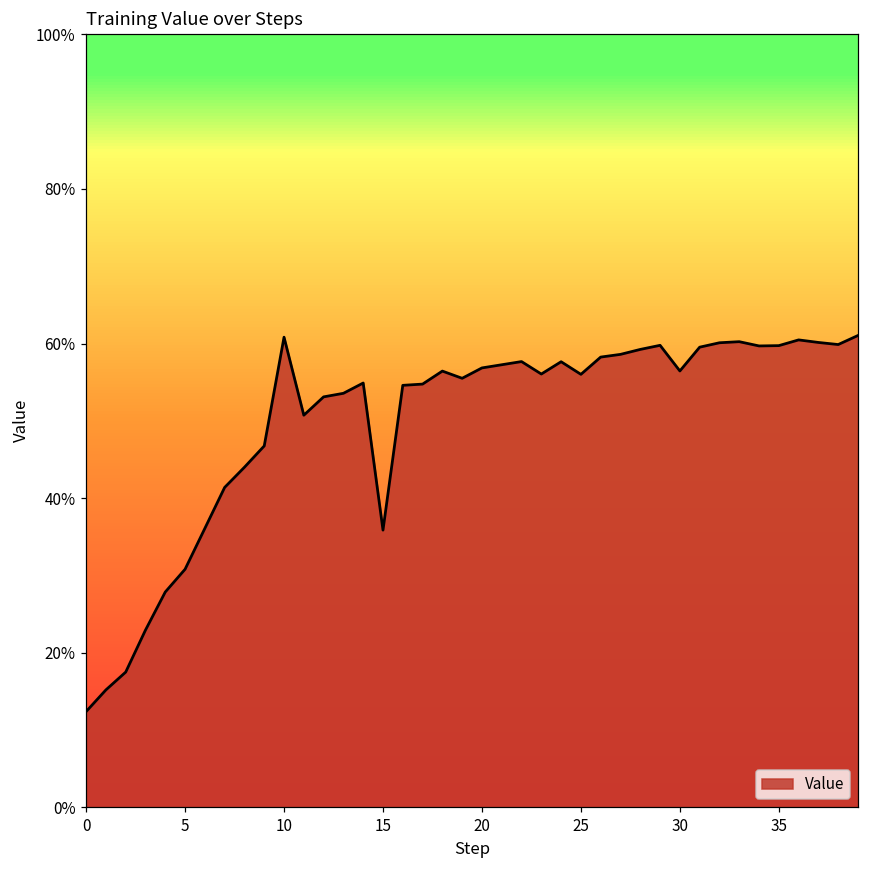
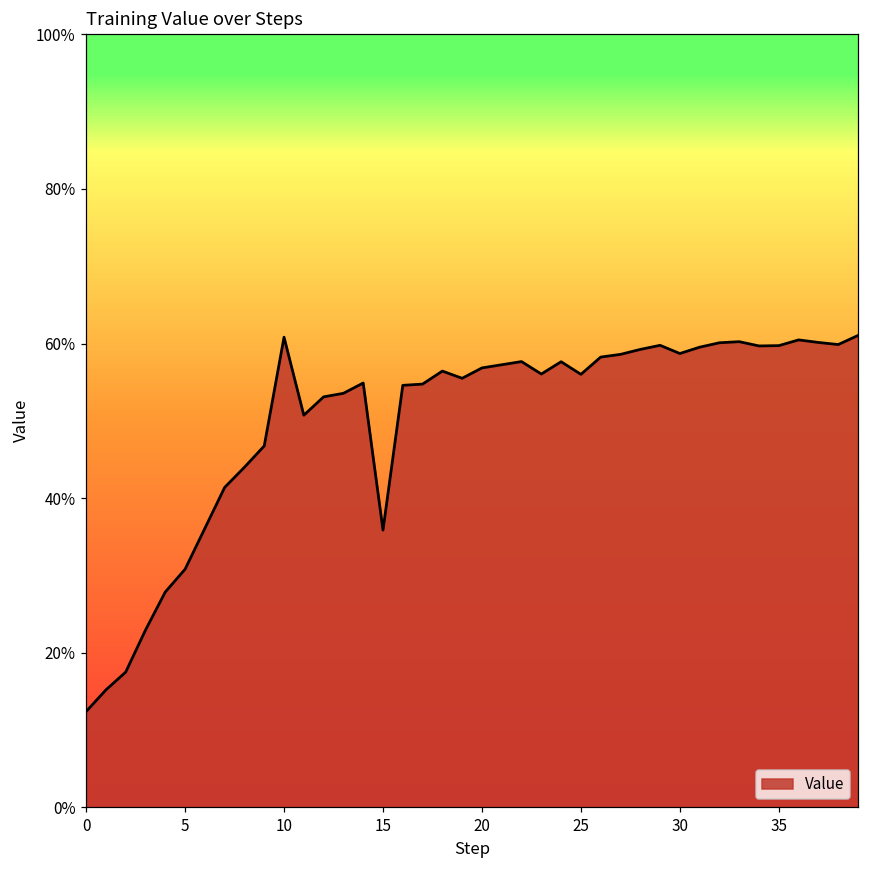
30: 56% -> 59%
